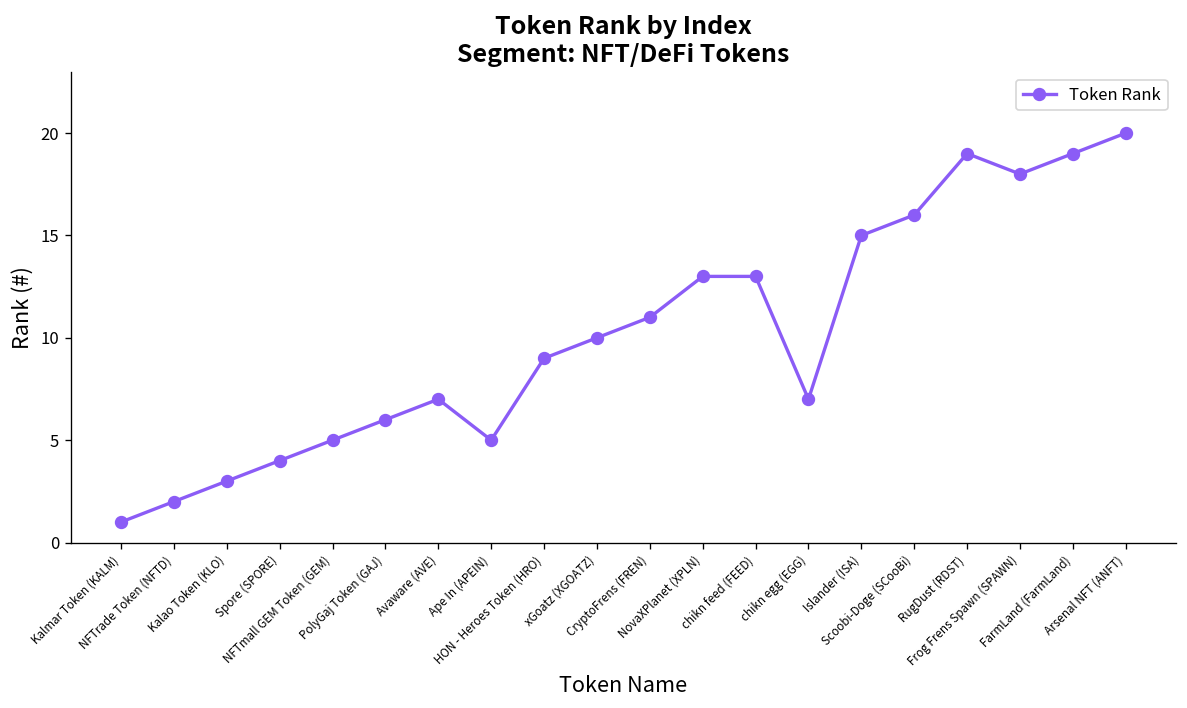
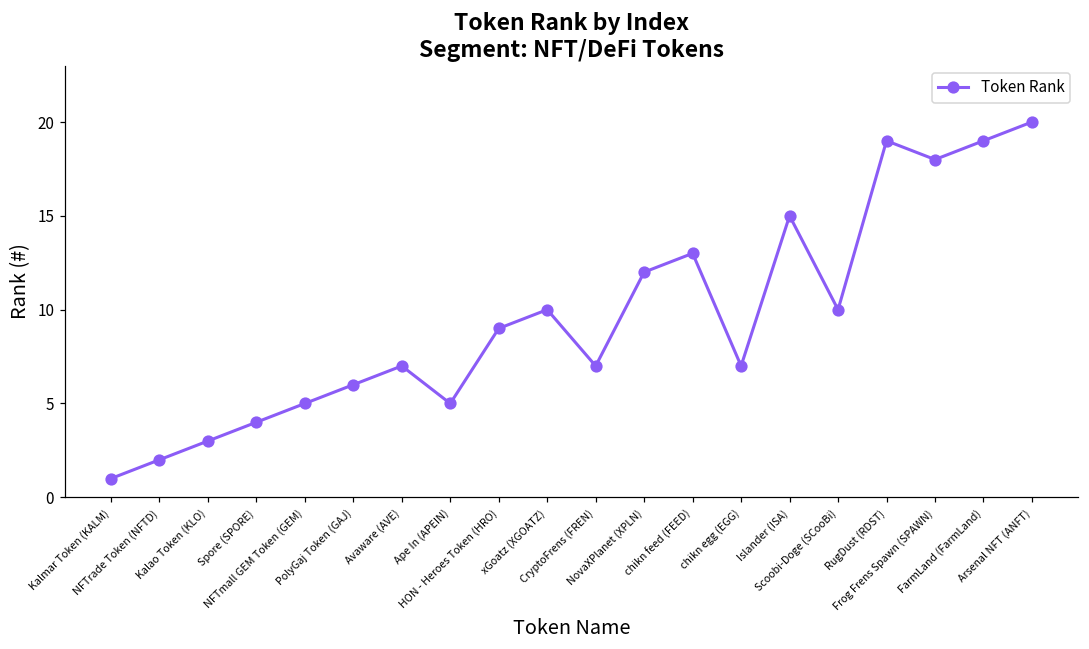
CryptoFrens (FREN): 11 -> 7
NovaXPlanet (XPLN): 13 -> 12
Scoobi-Doge (SCooBi): 16 -> 10
